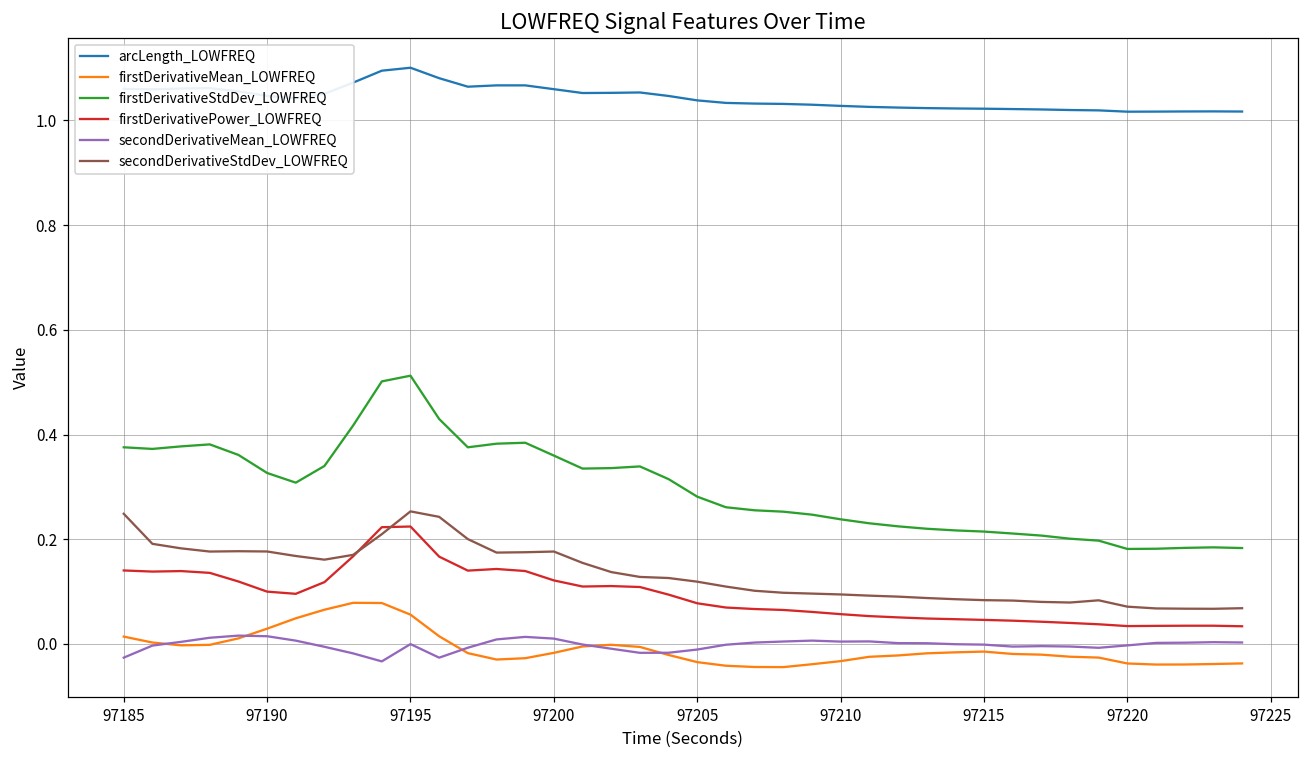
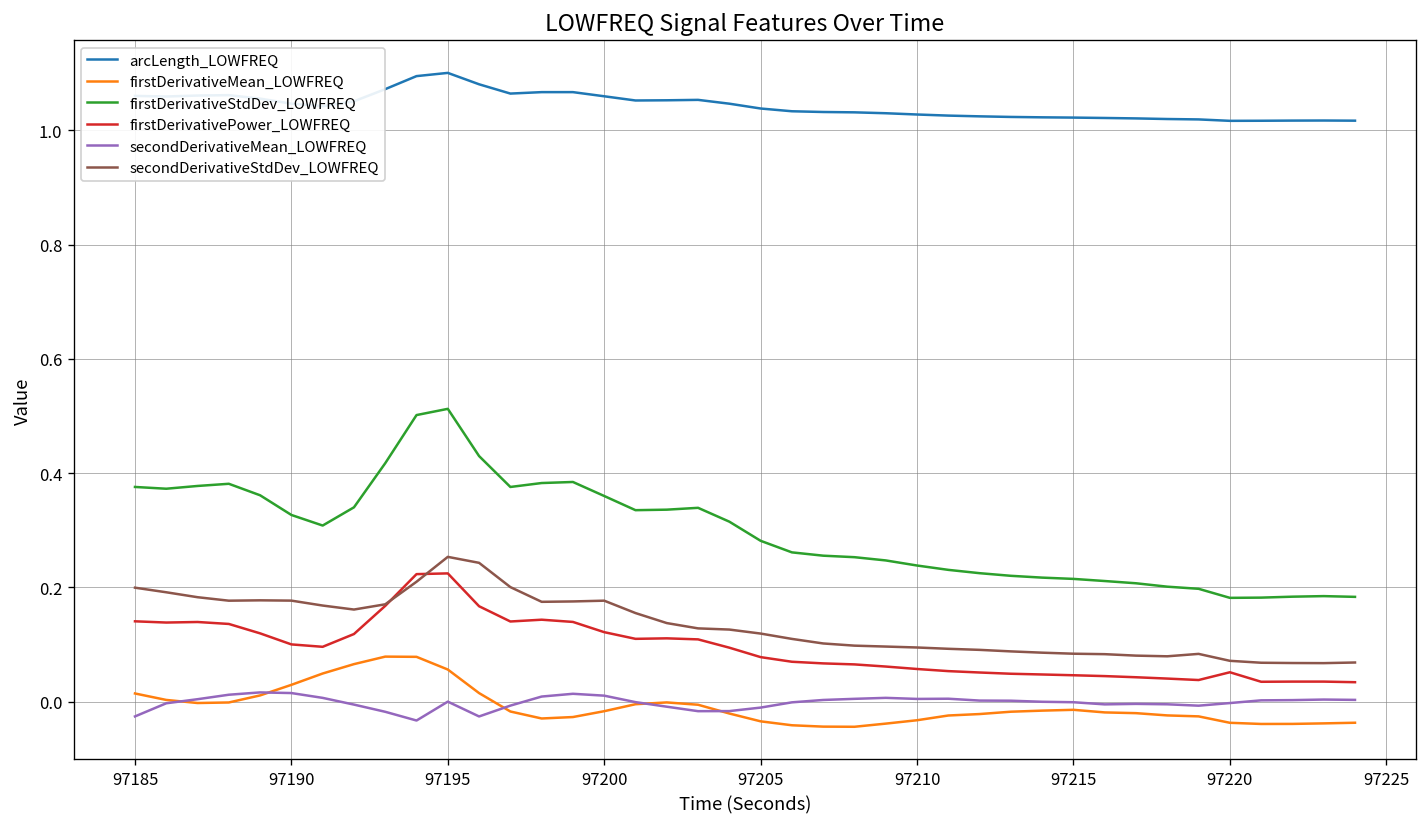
secondDerivativeStdDev_LOWFREQ, 97185: 0.25 -> 0.20
firstDerivativePower_LOWFREQ, 97220: 0.03 -> 0.05
